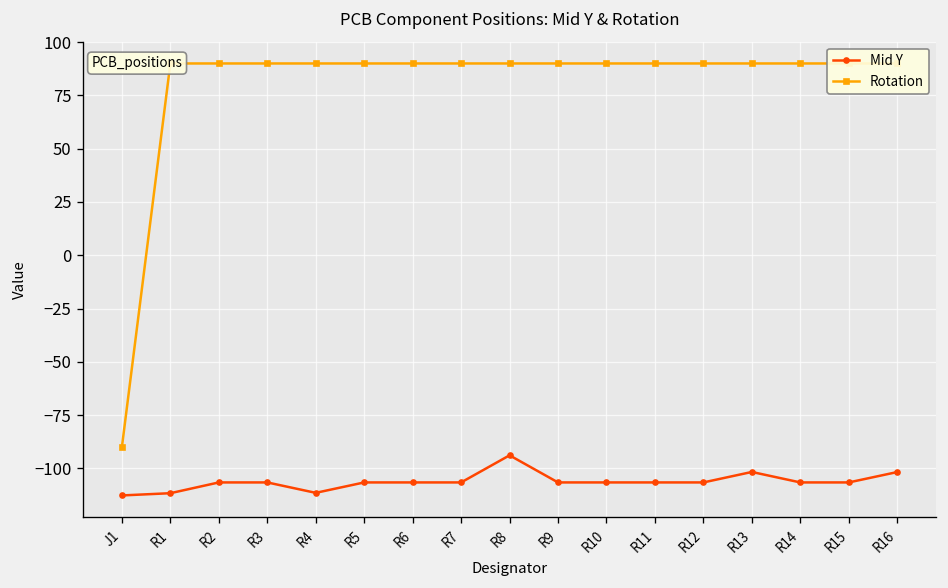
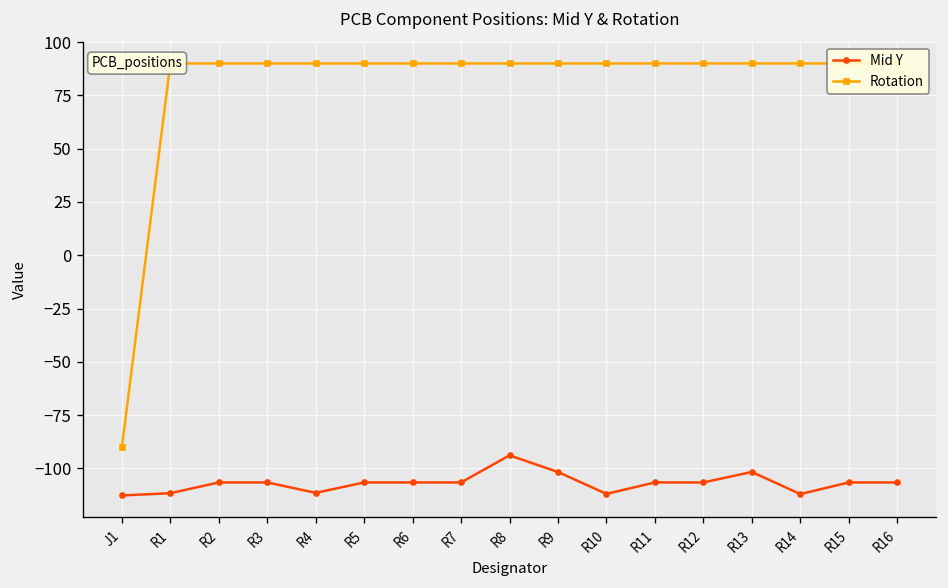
Mid Y, R9: -107 -> -102
Mid Y, R10: -107 -> -112
Mid Y, R14: -107 -> -112
Mid Y, R16: -102 -> -107
